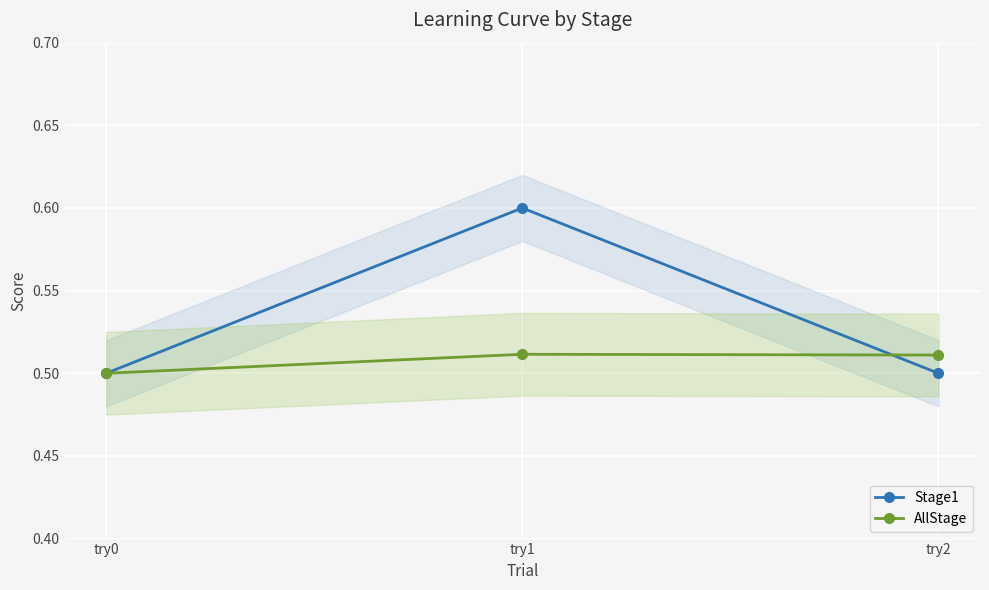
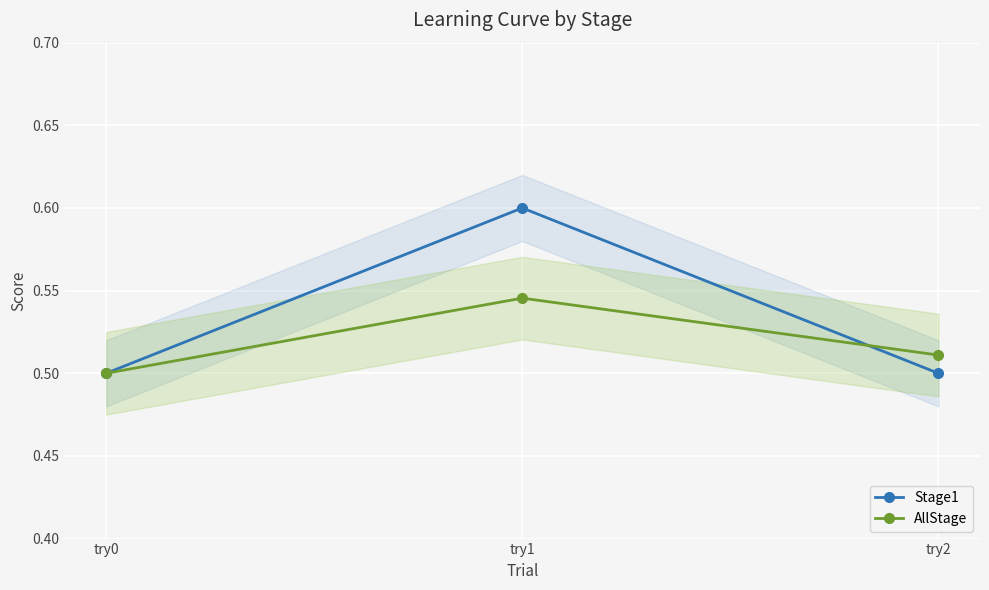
AllStage, try1: 0.511 -> 0.545
